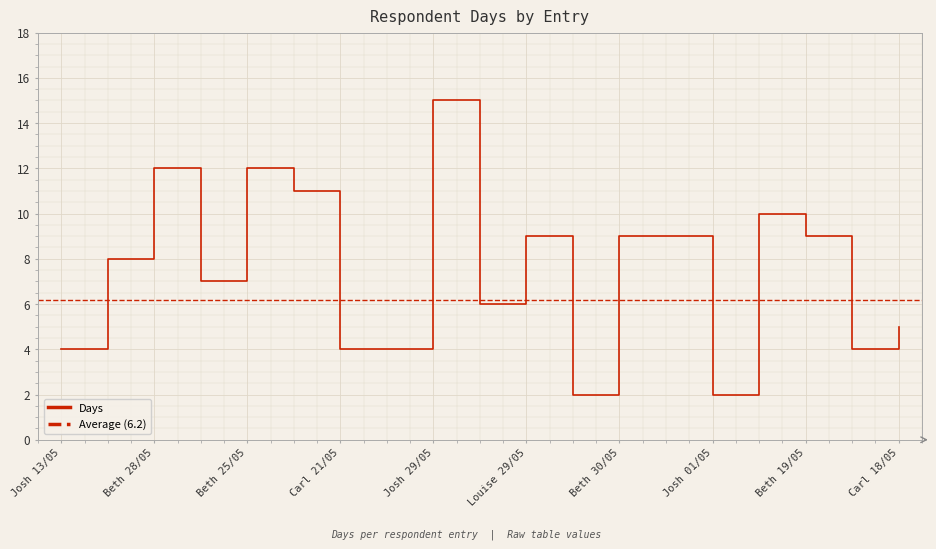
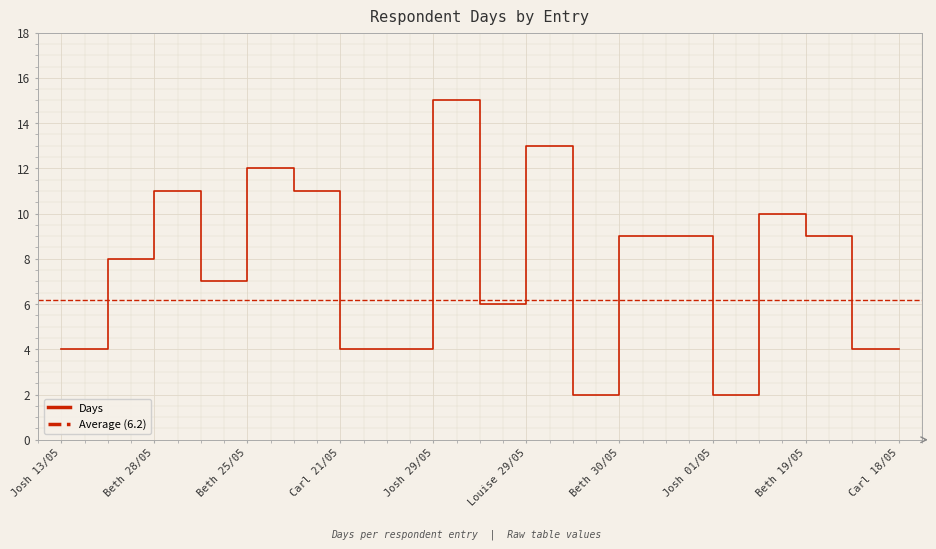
Beth 28/05: 12 -> 11
Louise 29/05: 9 -> 13
Carl 18/05: 5 -> 4
